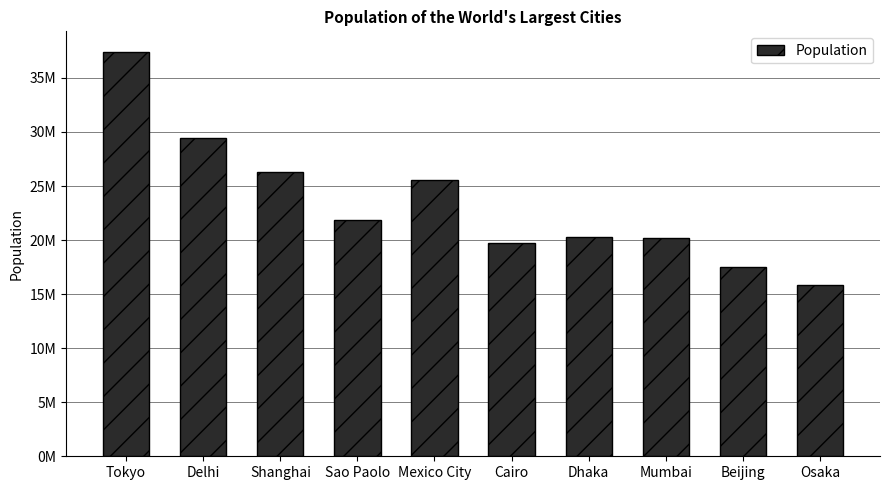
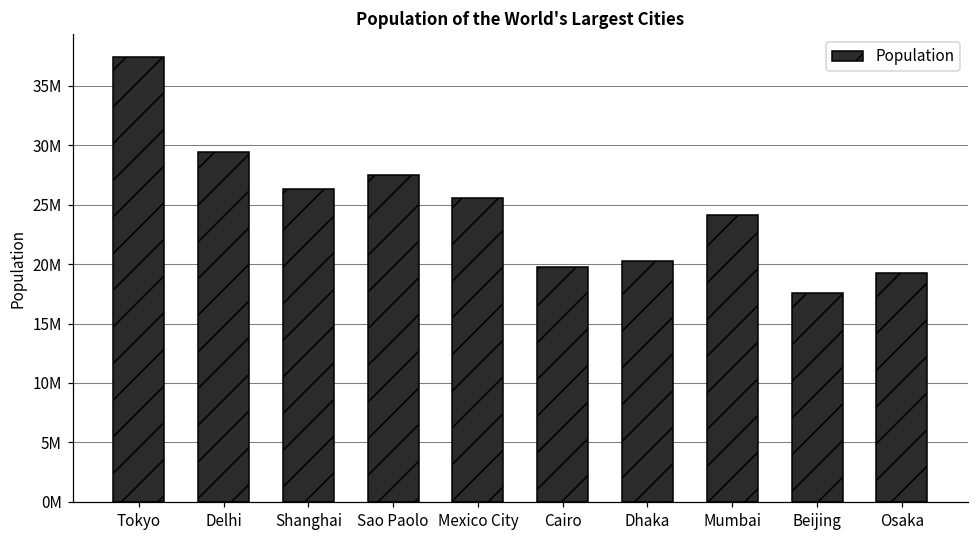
Sao Paolo: 21800000 -> 27500000
Mumbai: 20200000 -> 24100000
Osaka: 15800000 -> 19200000
